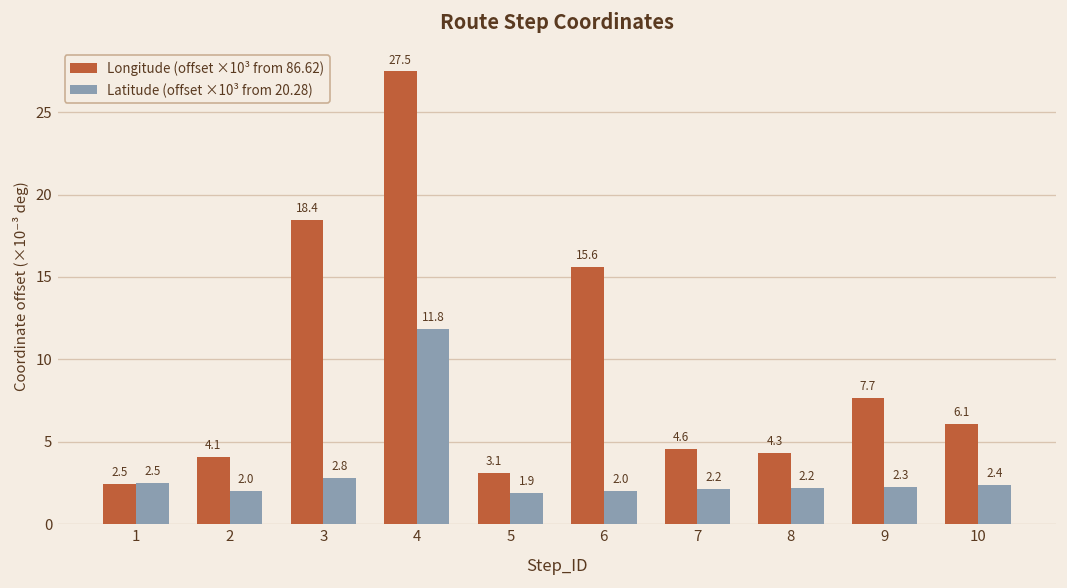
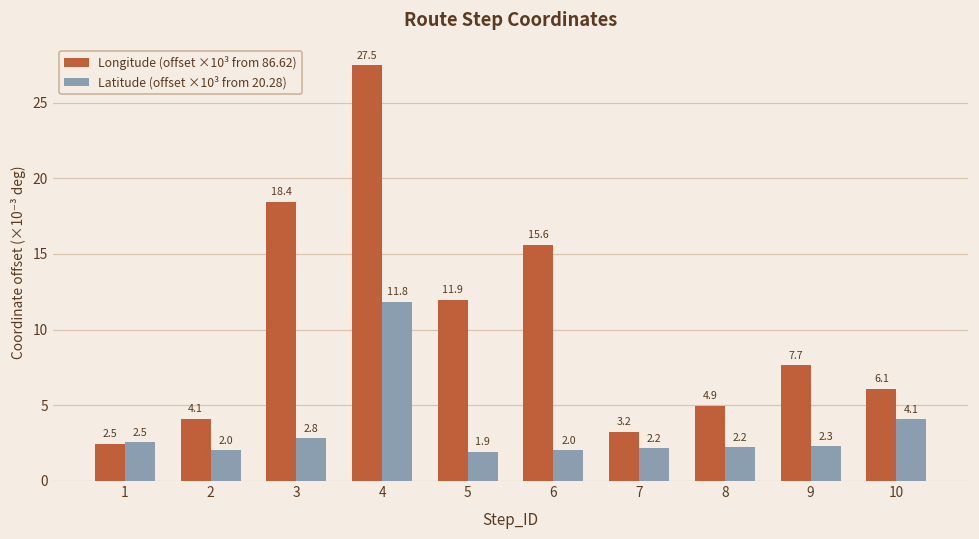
Longitude (offset ×10³ from 86.62), 5: 3.1 -> 11.9
Longitude (offset ×10³ from 86.62), 7: 4.6 -> 3.2
Longitude (offset ×10³ from 86.62), 8: 4.3 -> 4.9
Latitude (offset ×10³ from 20.28), 10: 2.4 -> 4.1
